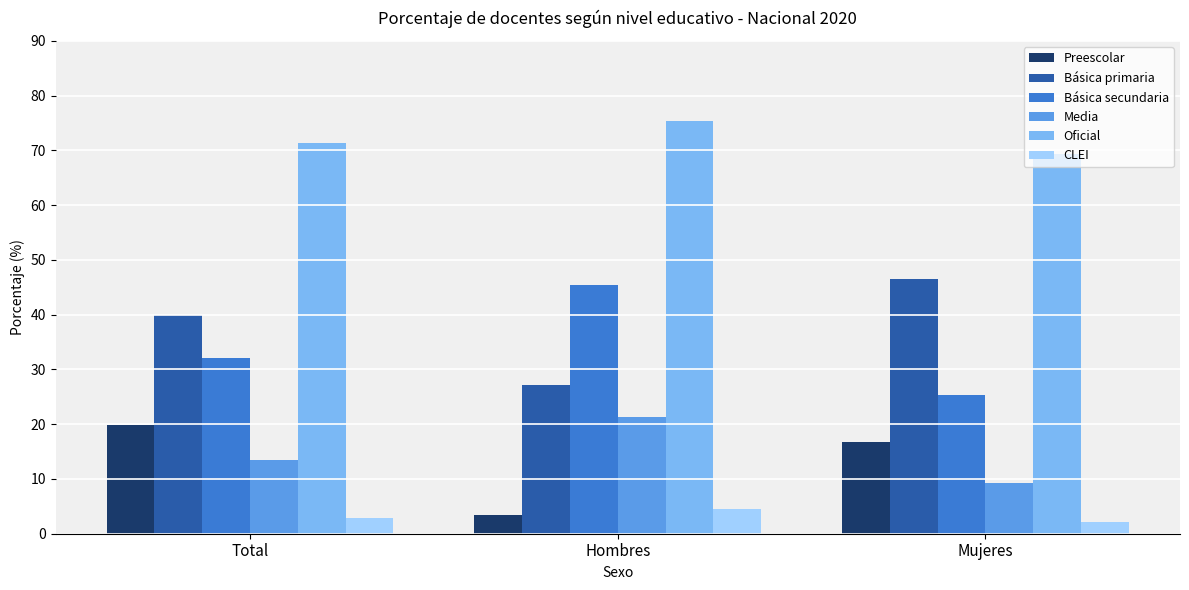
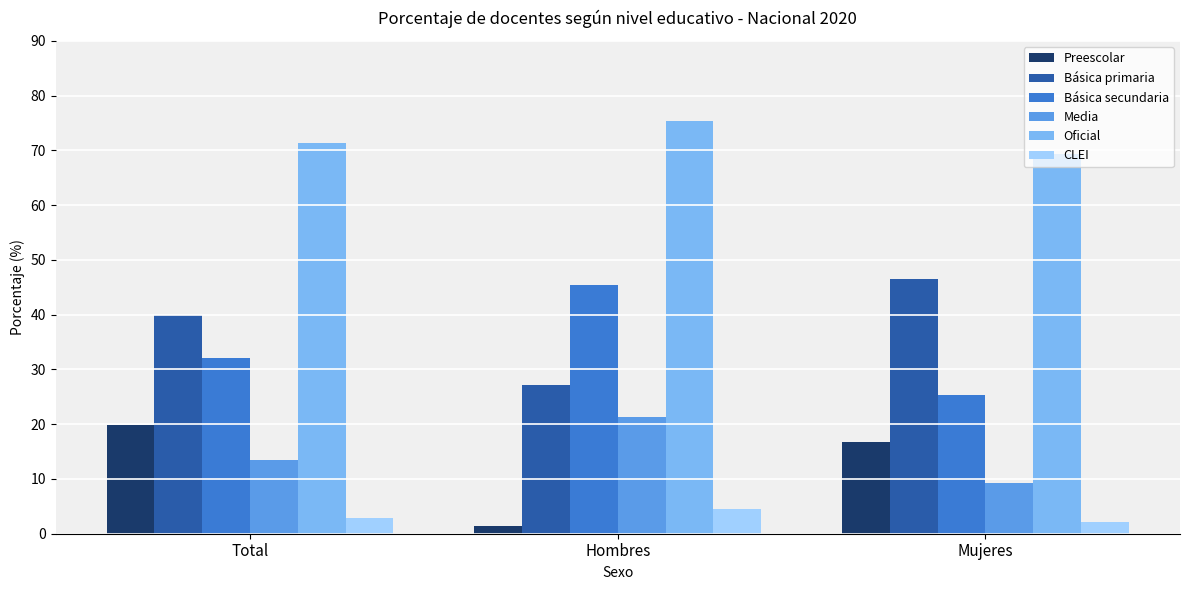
Preescolar, Hombres: 4 -> 2
